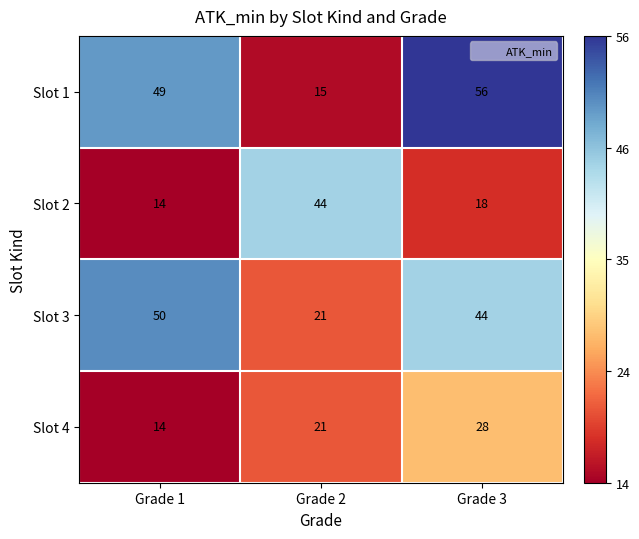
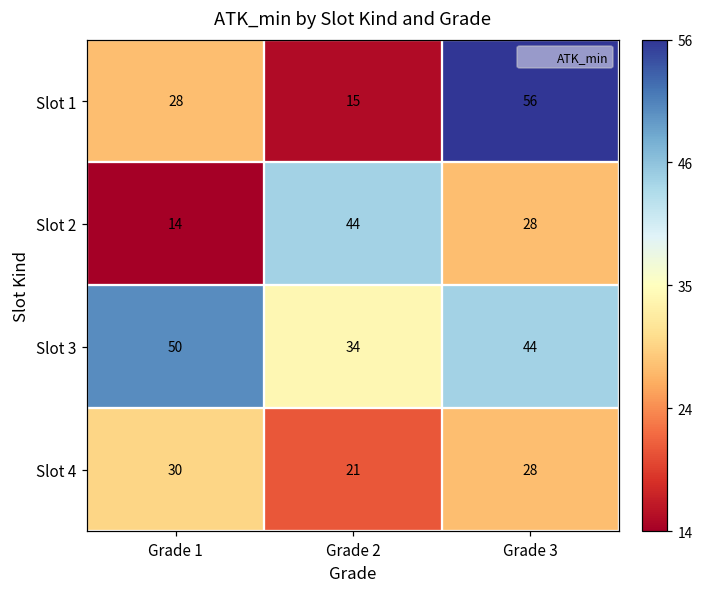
Slot 1, Grade 1: 49 -> 28
Slot 2, Grade 3: 18 -> 28
Slot 3, Grade 2: 21 -> 34
Slot 4, Grade 1: 14 -> 30
